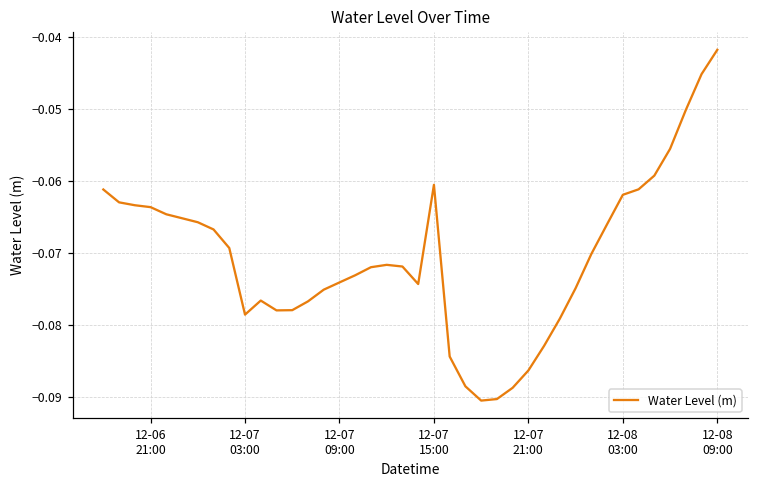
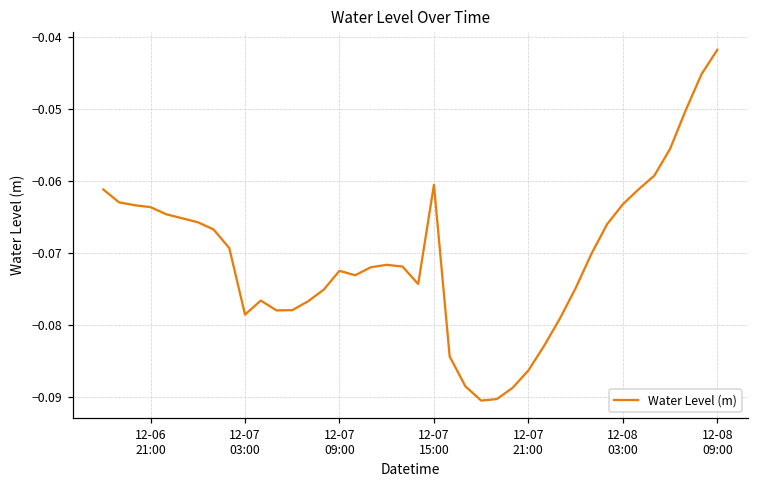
12-07 09:00: -0.074 -> -0.073
12-08 03:00: -0.062 -> -0.063
